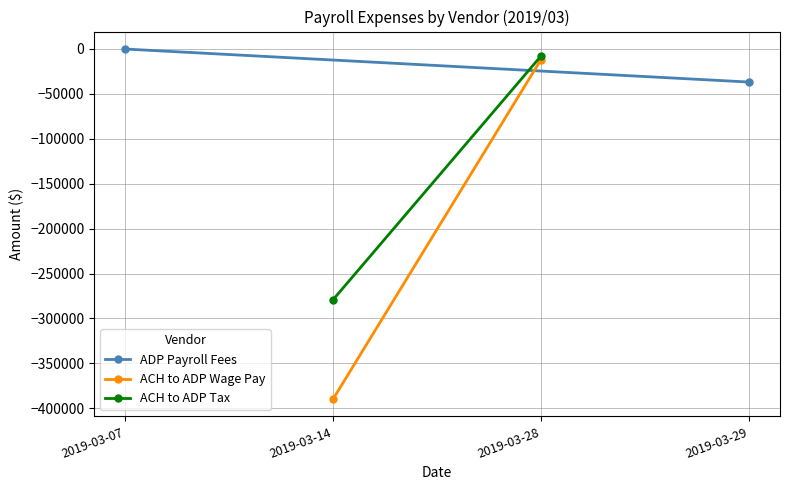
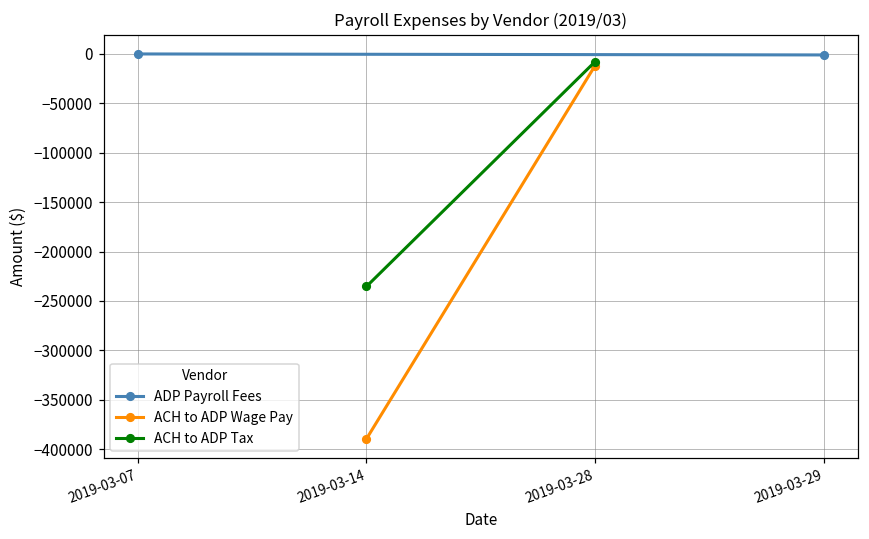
ACH to ADP Tax, 2019-03-14: -280000 -> -240000
ADP Payroll Fees, 2019-03-29: -40000 -> 0
